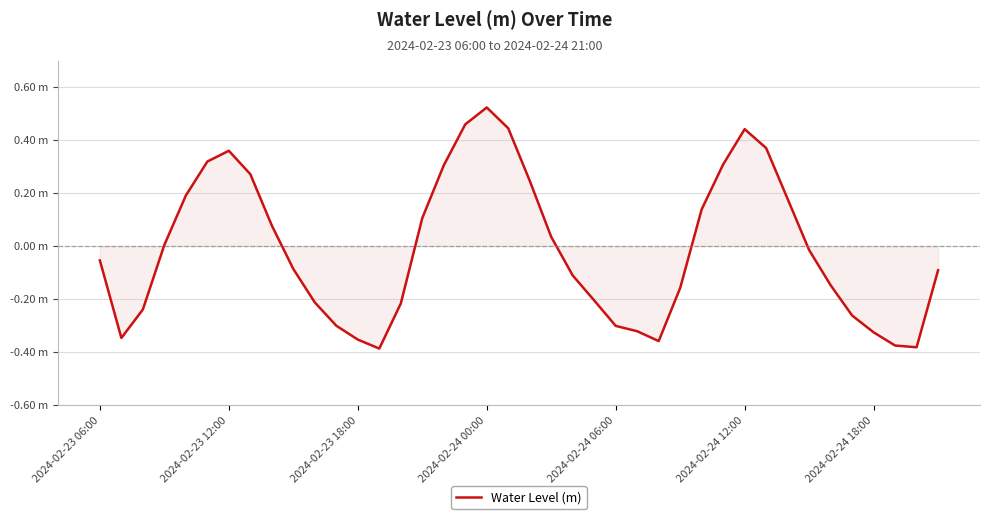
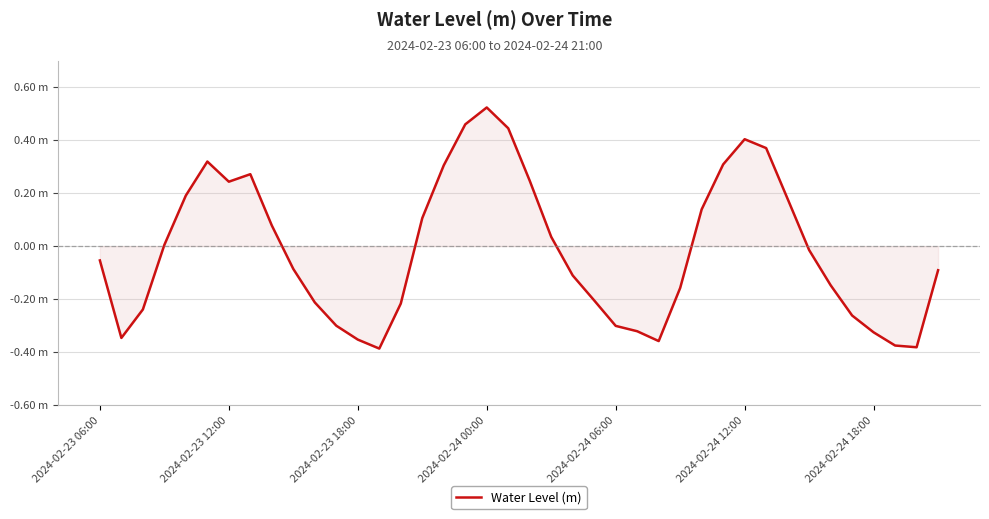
Water Level (m), 2024-02-23 12:00: 0.36 m -> 0.24 m
Water Level (m), 2024-02-24 12:00: 0.44 m -> 0.40 m
